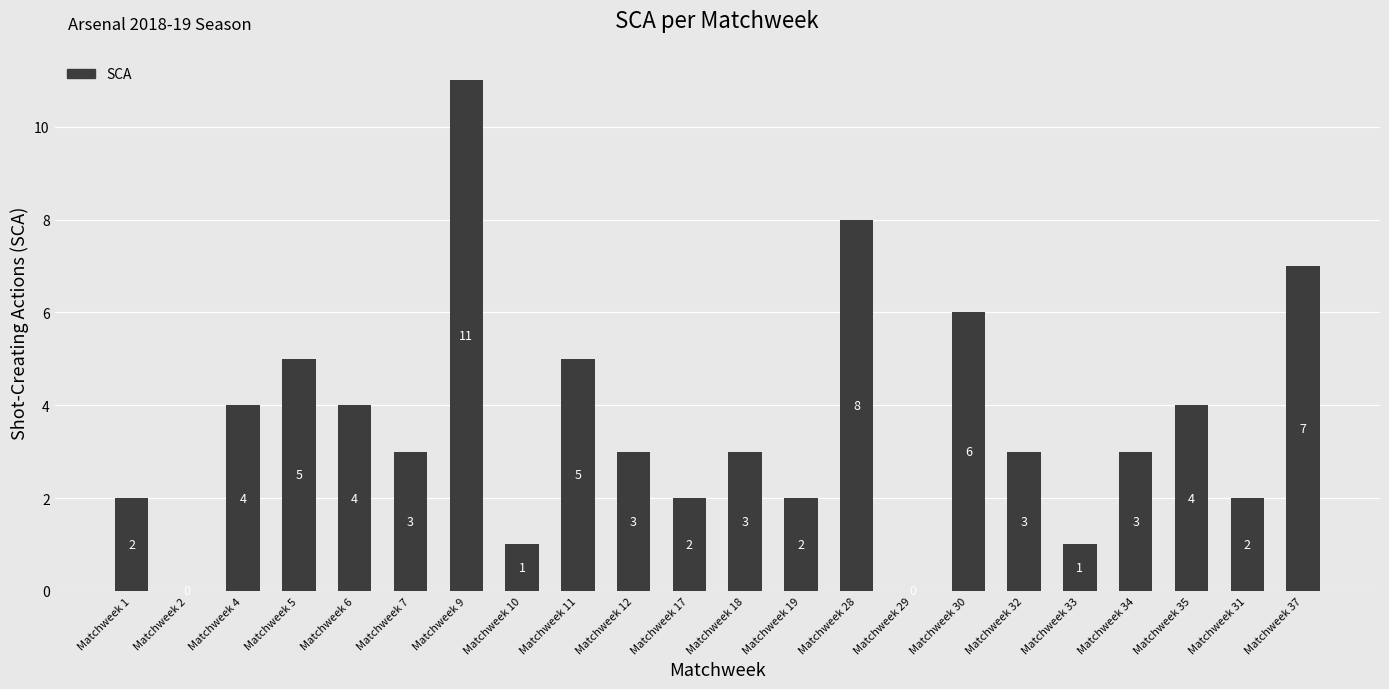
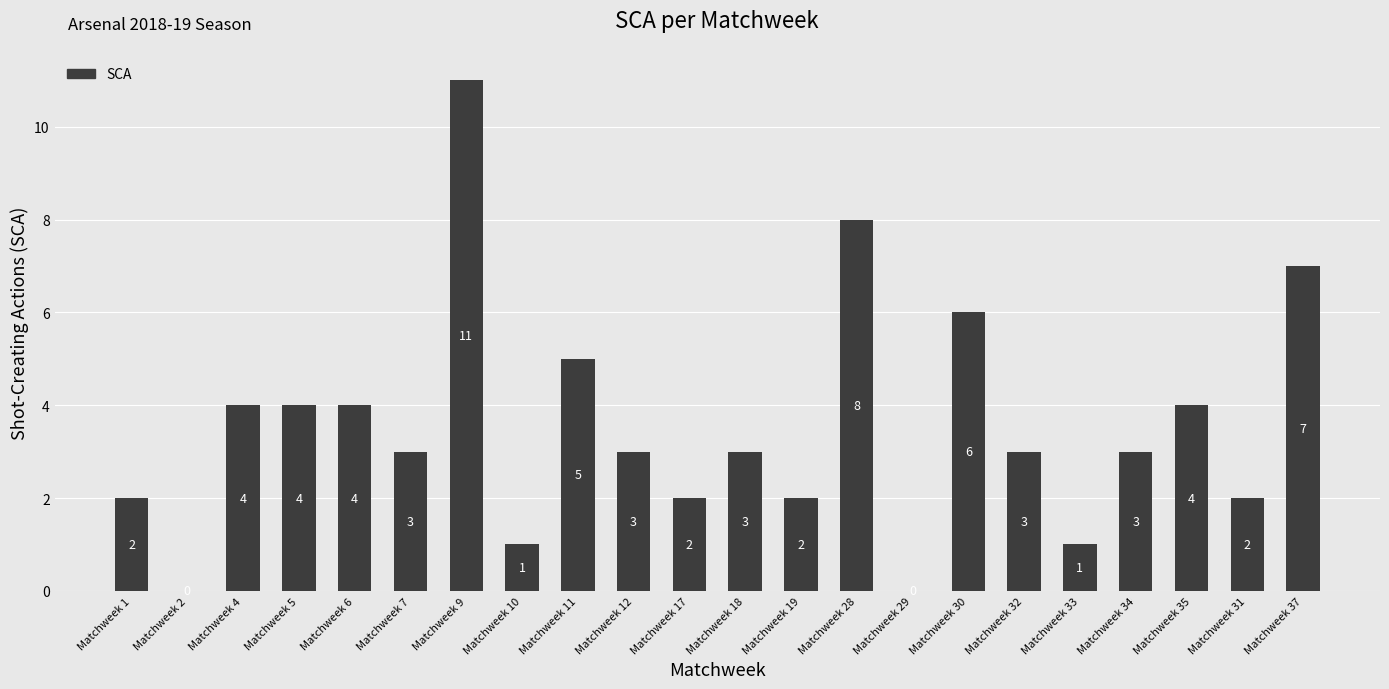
Matchweek 5: 5 -> 4
